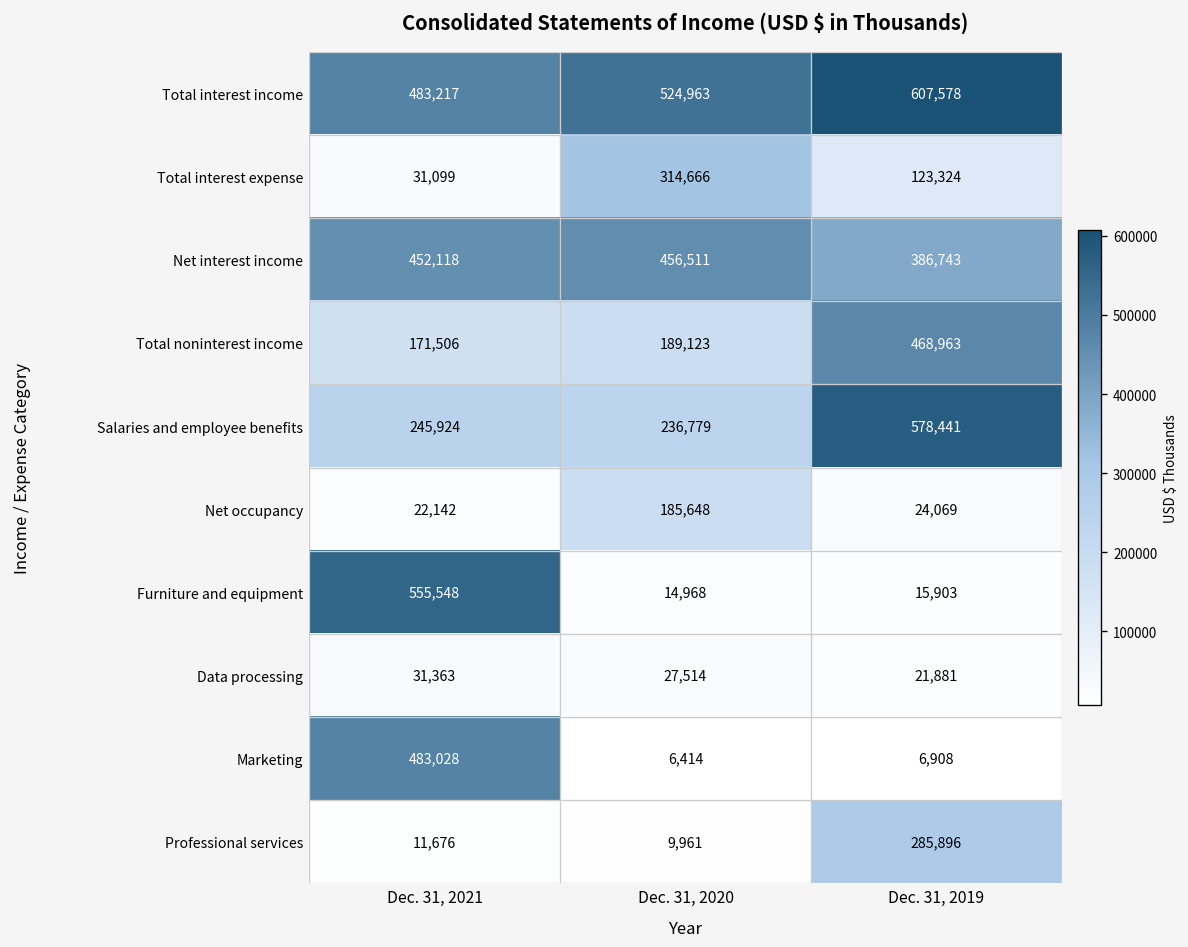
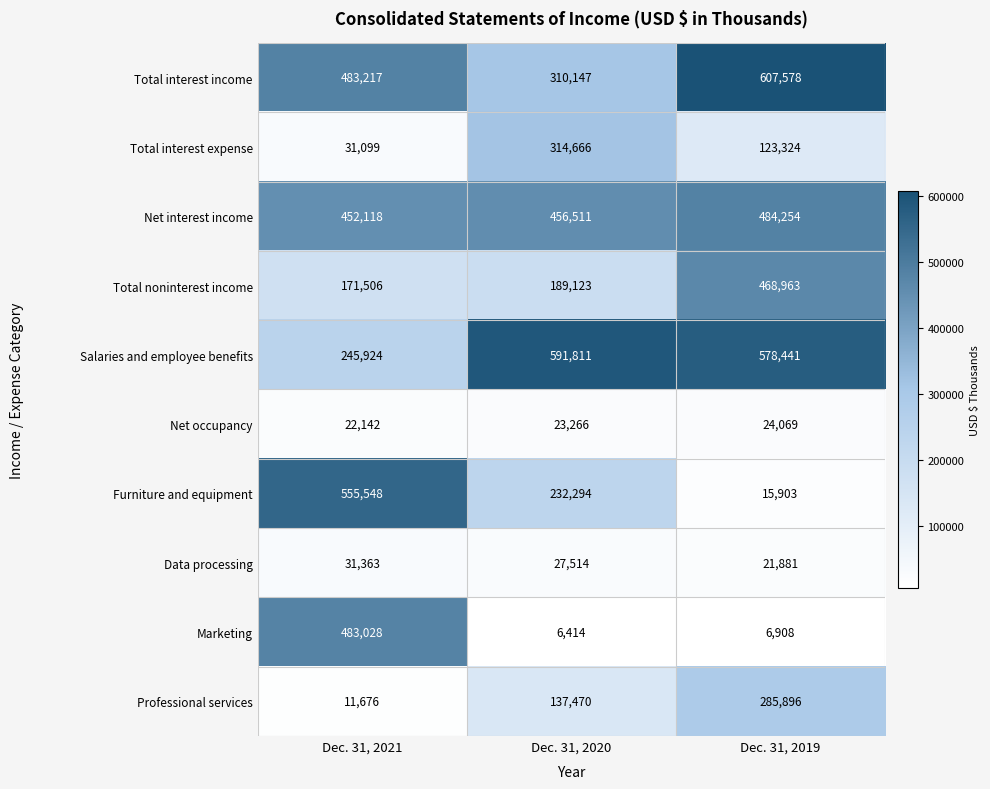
Total interest income, Dec. 31, 2020: 524,963 -> 310,147
Net interest income, Dec. 31, 2019: 386,743 -> 484,254
Salaries and employee benefits, Dec. 31, 2020: 236,779 -> 591,811
Net occupancy, Dec. 31, 2020: 185,648 -> 23,266
Furniture and equipment, Dec. 31, 2020: 14,968 -> 232,294
Professional services, Dec. 31, 2020: 9,961 -> 137,470
